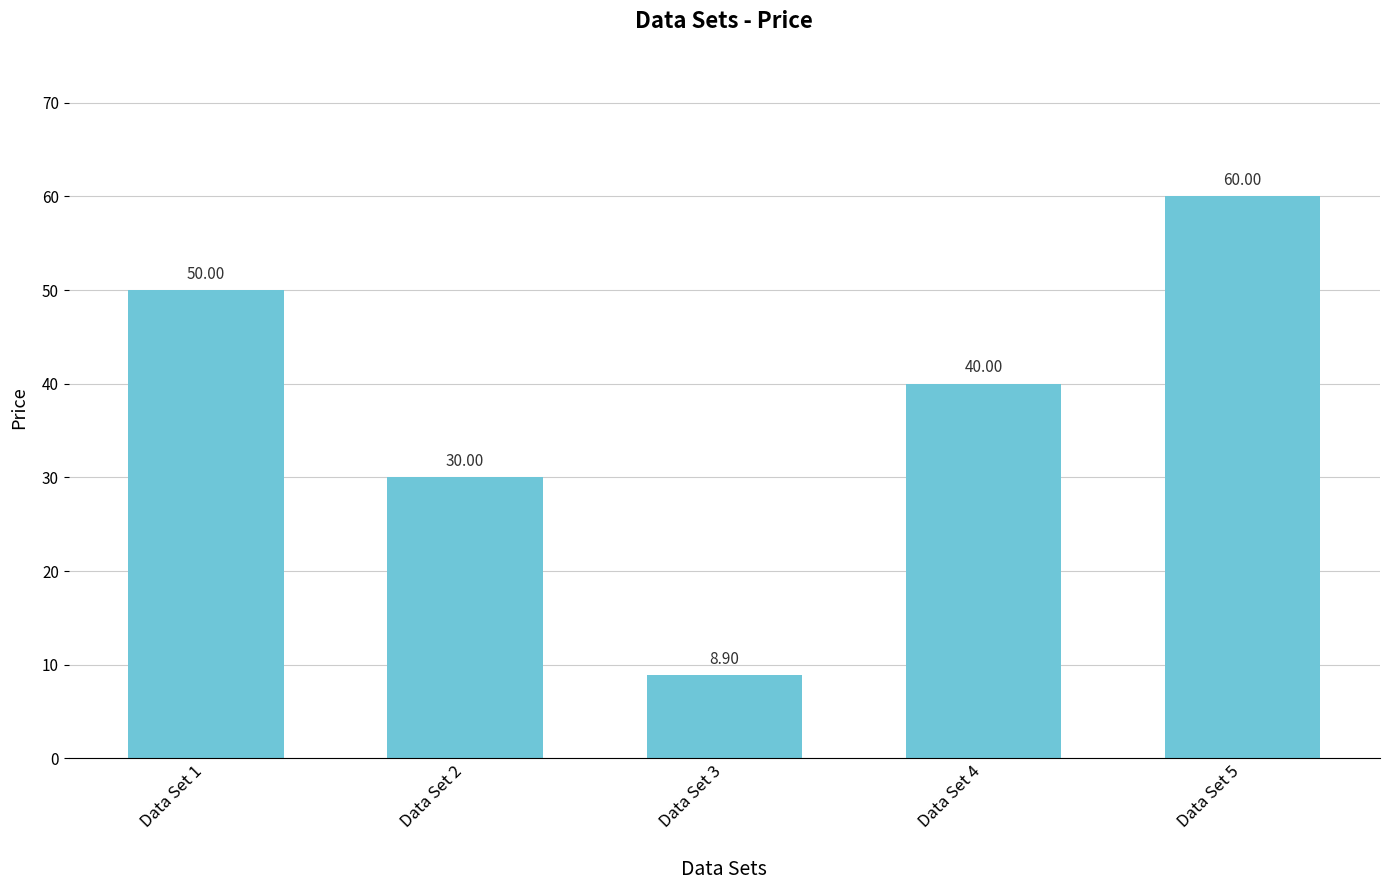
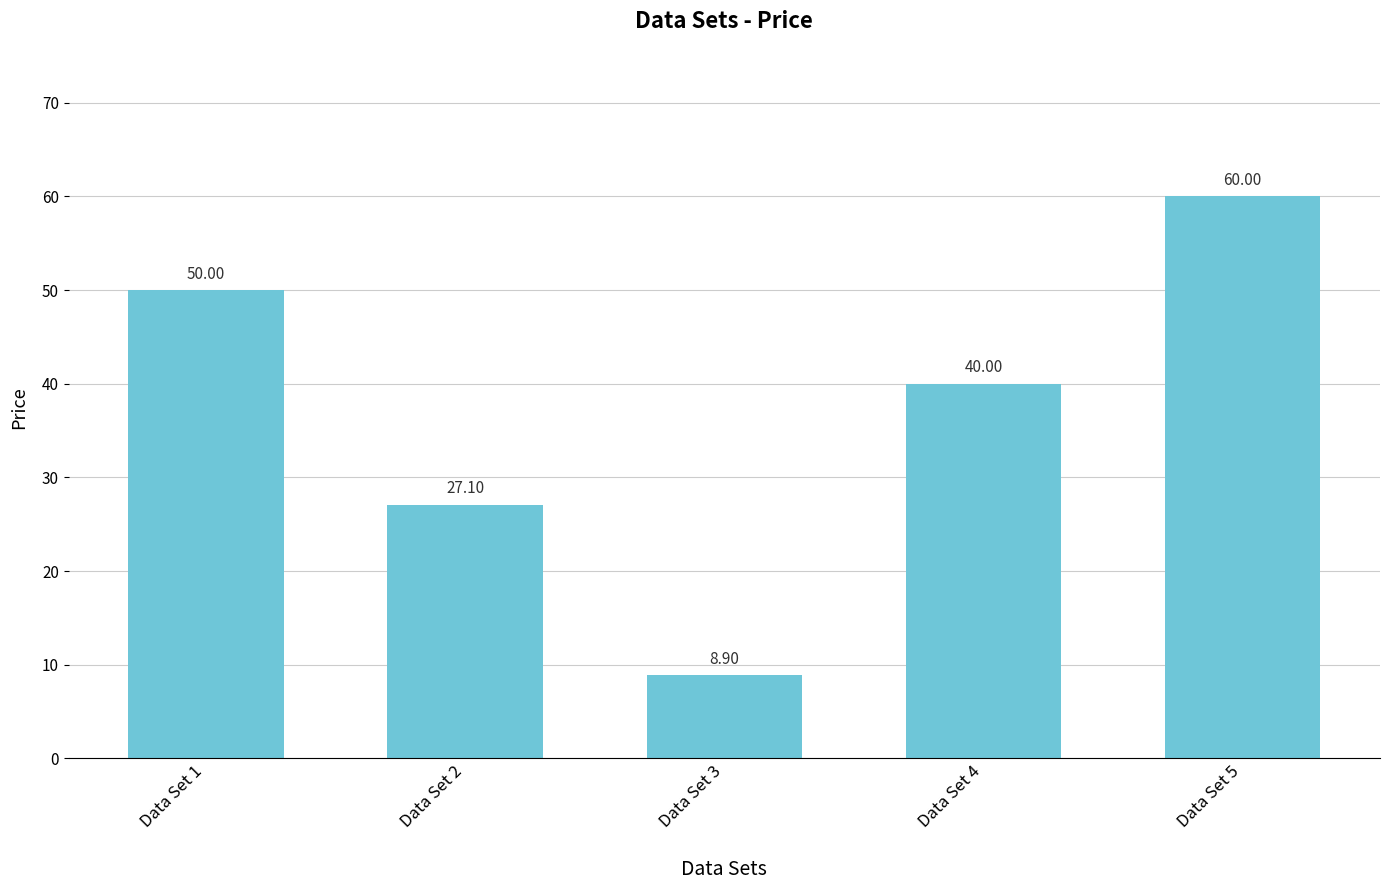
Data Set 2: 30.00 -> 27.10
